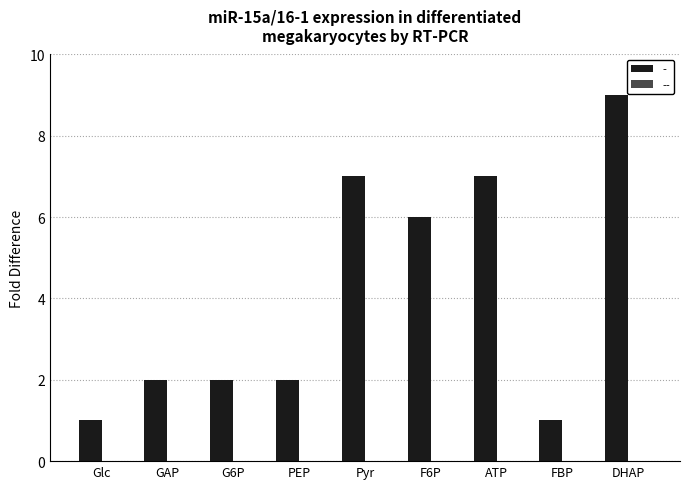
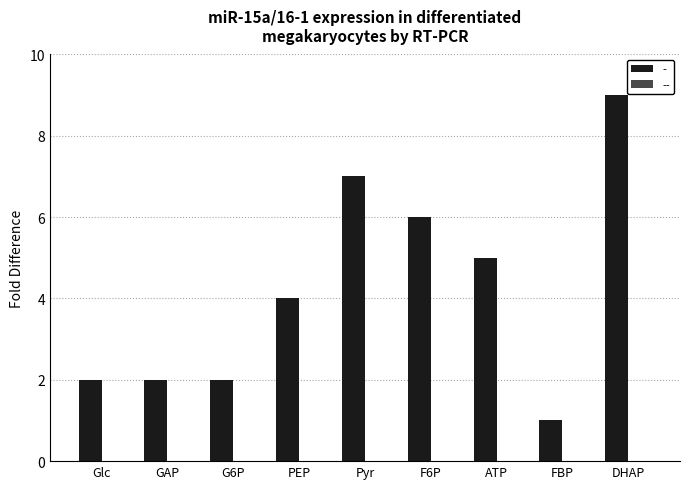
-, Glc: 1 -> 2
-, PEP: 2 -> 4
-, ATP: 7 -> 5
